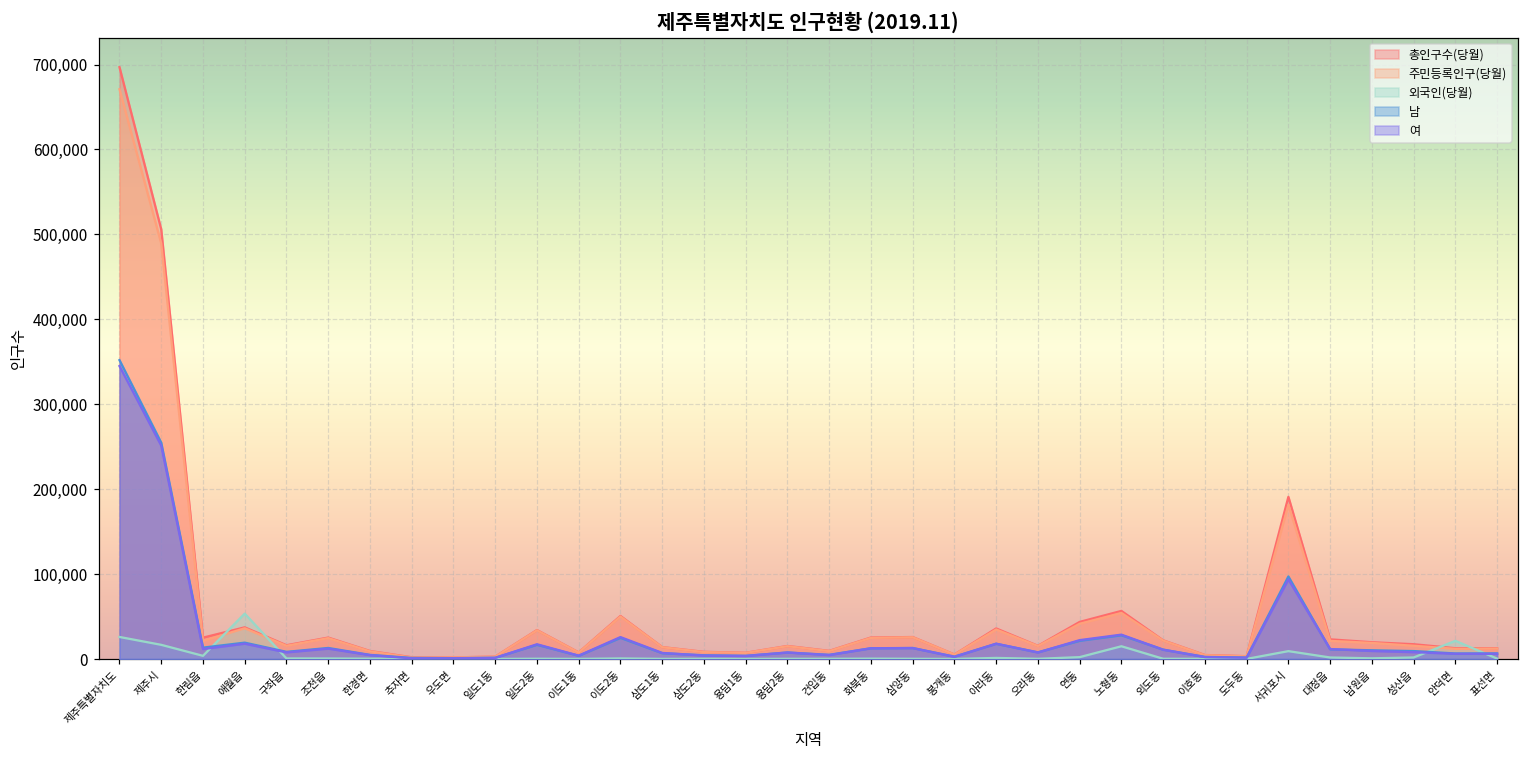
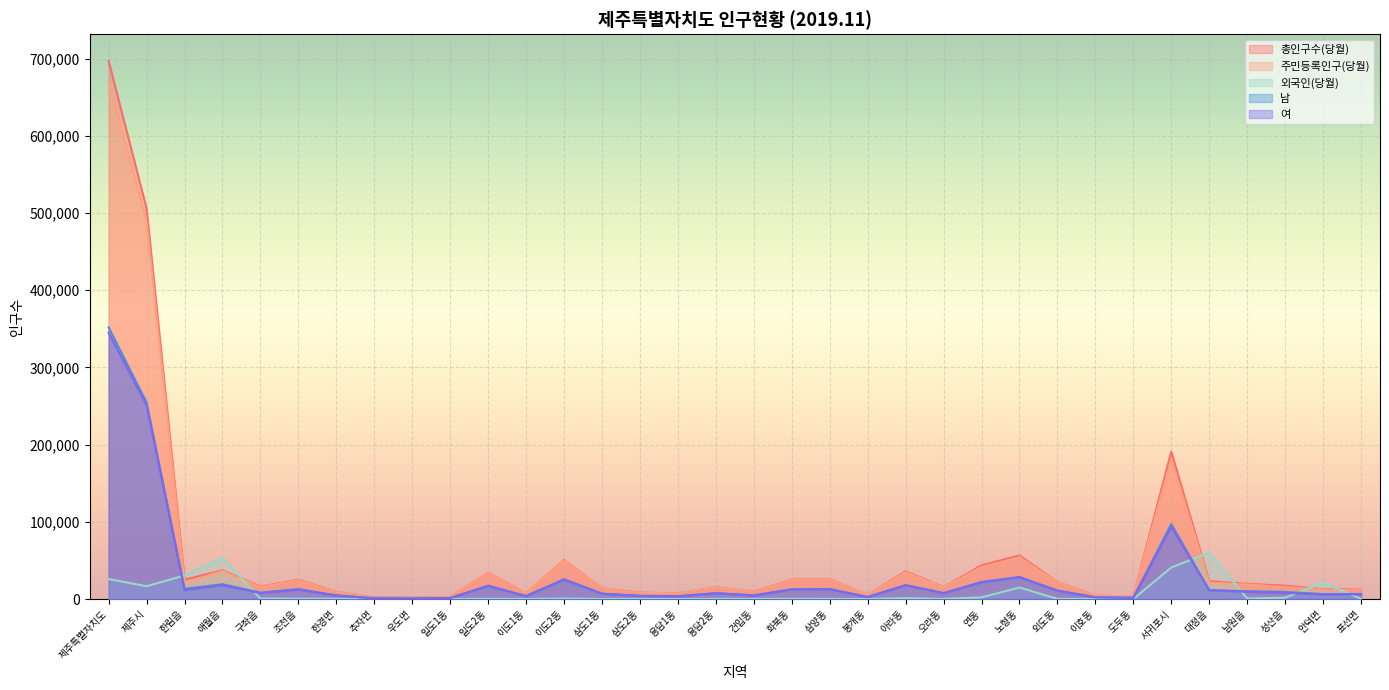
외국인(당월), 한림읍: 0 -> 30,000
외국인(당월), 서귀포시: 10,000 -> 40,000
외국인(당월), 대정읍: 0 -> 60,000
